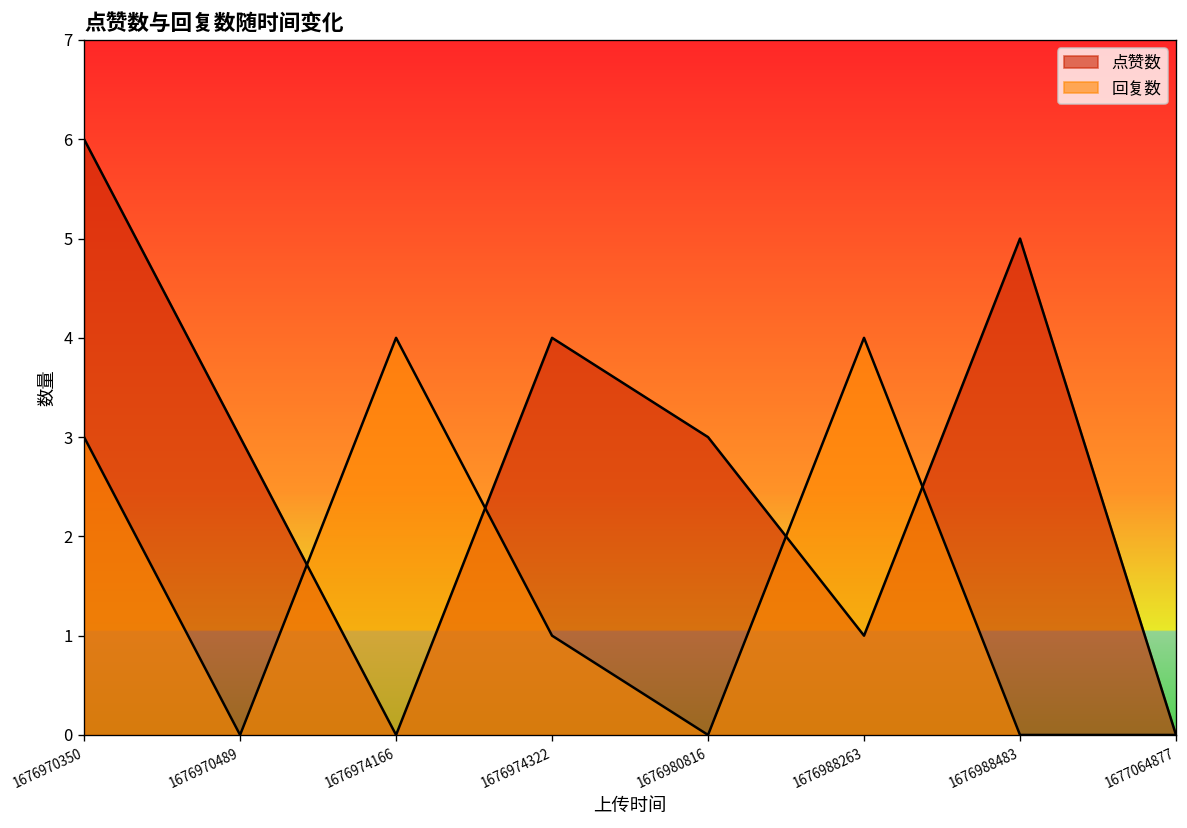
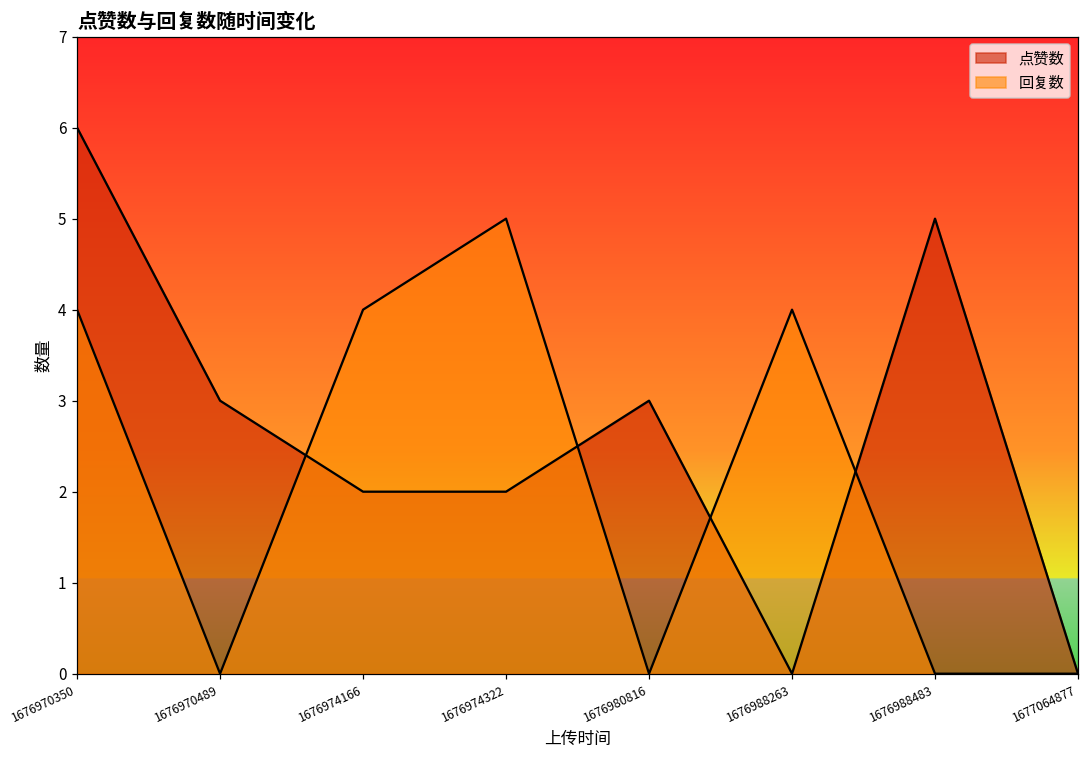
回复数, 1676970350: 3 -> 4
点赞数, 1676974166: 0 -> 2
点赞数, 1676974322: 4 -> 2
回复数, 1676974322: 1 -> 5
点赞数, 1676988263: 1 -> 0
